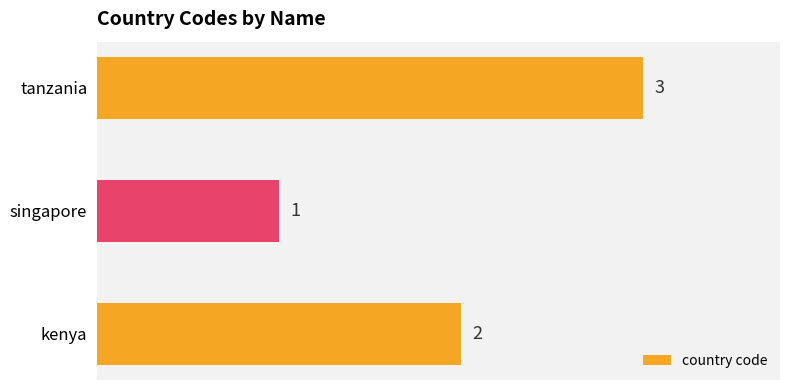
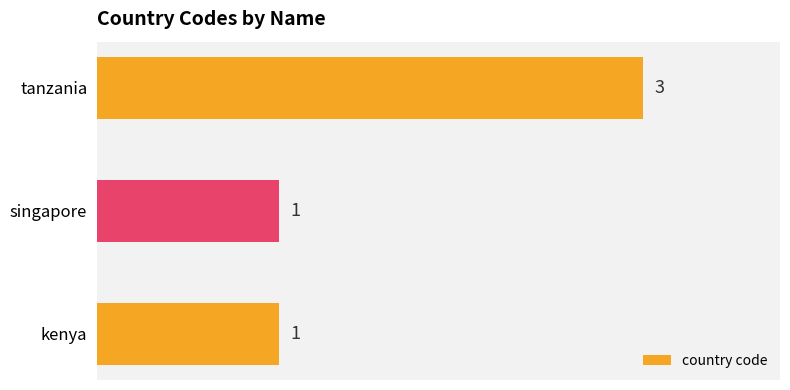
kenya: 2 -> 1
